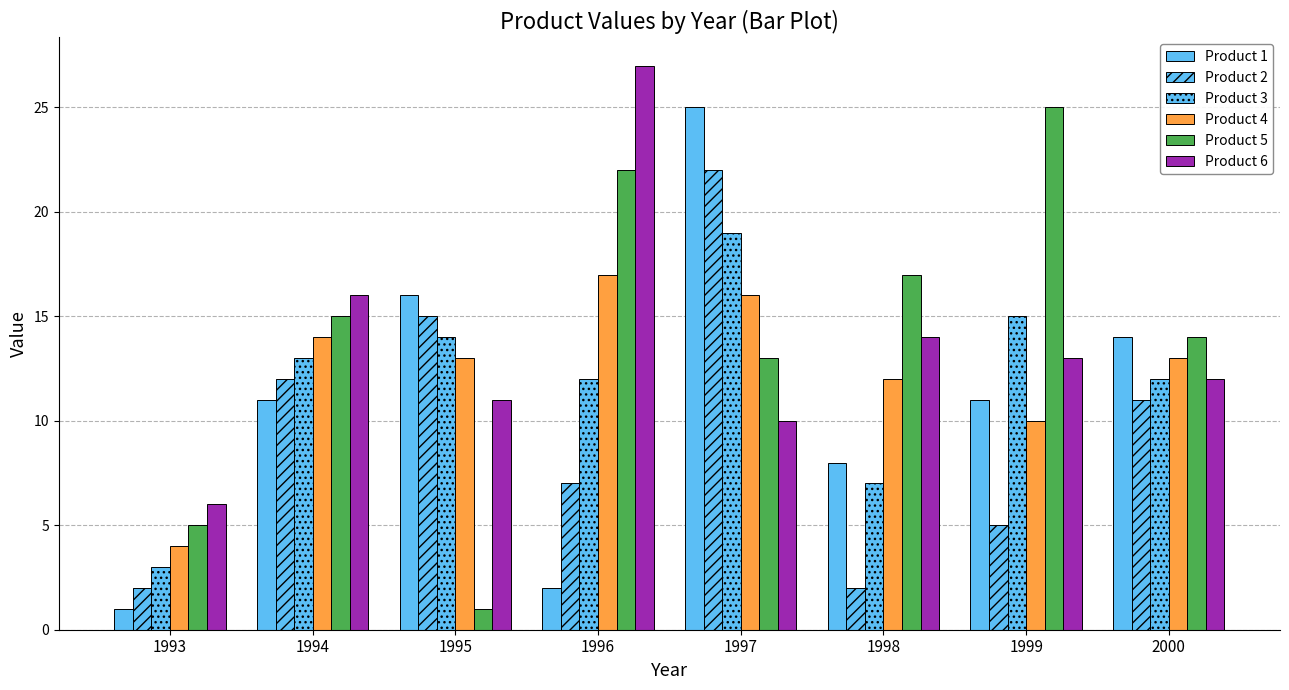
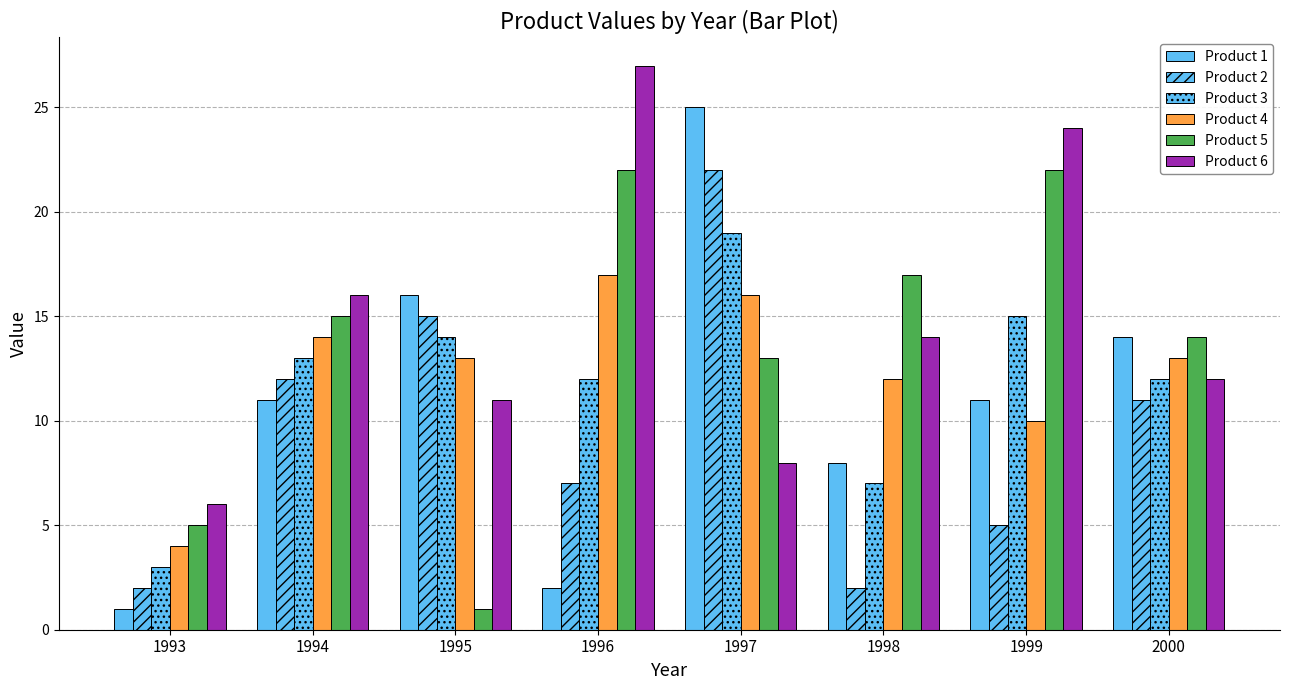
Product 6, 1997: 10 -> 8
Product 5, 1999: 25 -> 22
Product 6, 1999: 13 -> 24
